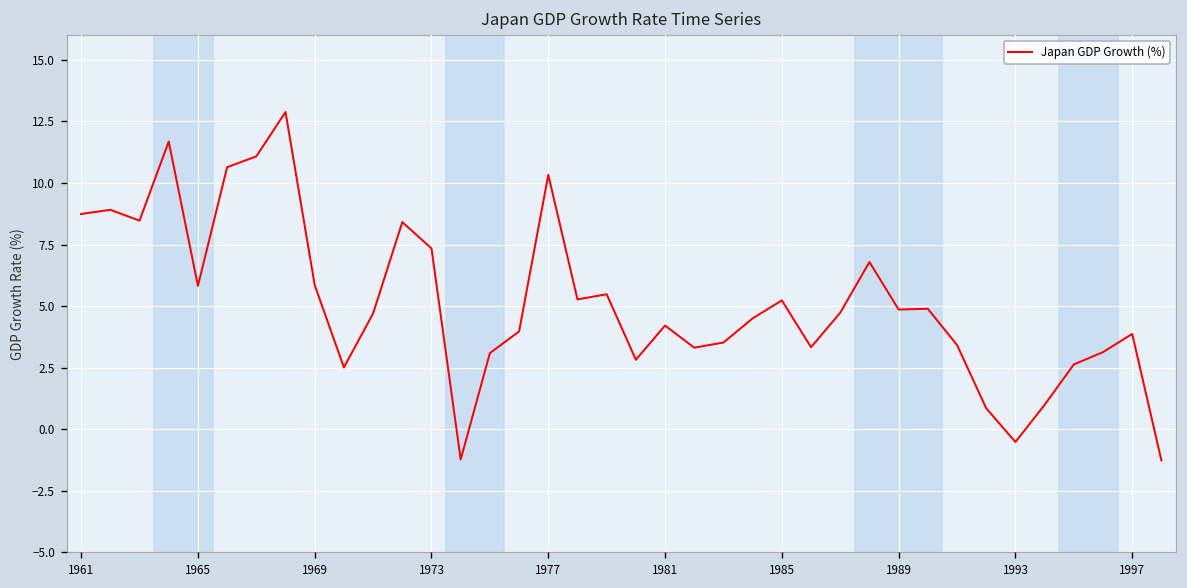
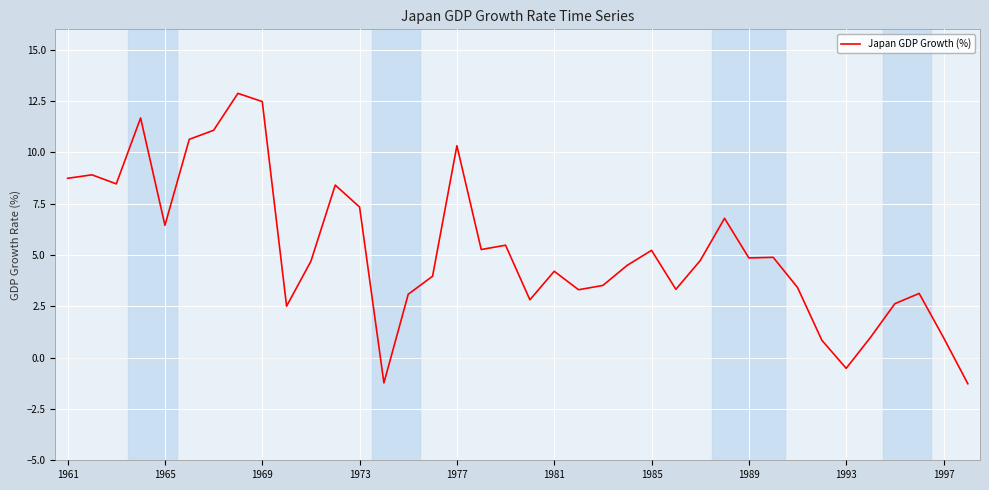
1965: 5.8 -> 6.5
1969: 5.9 -> 12.5
1997: 3.9 -> 1.0
